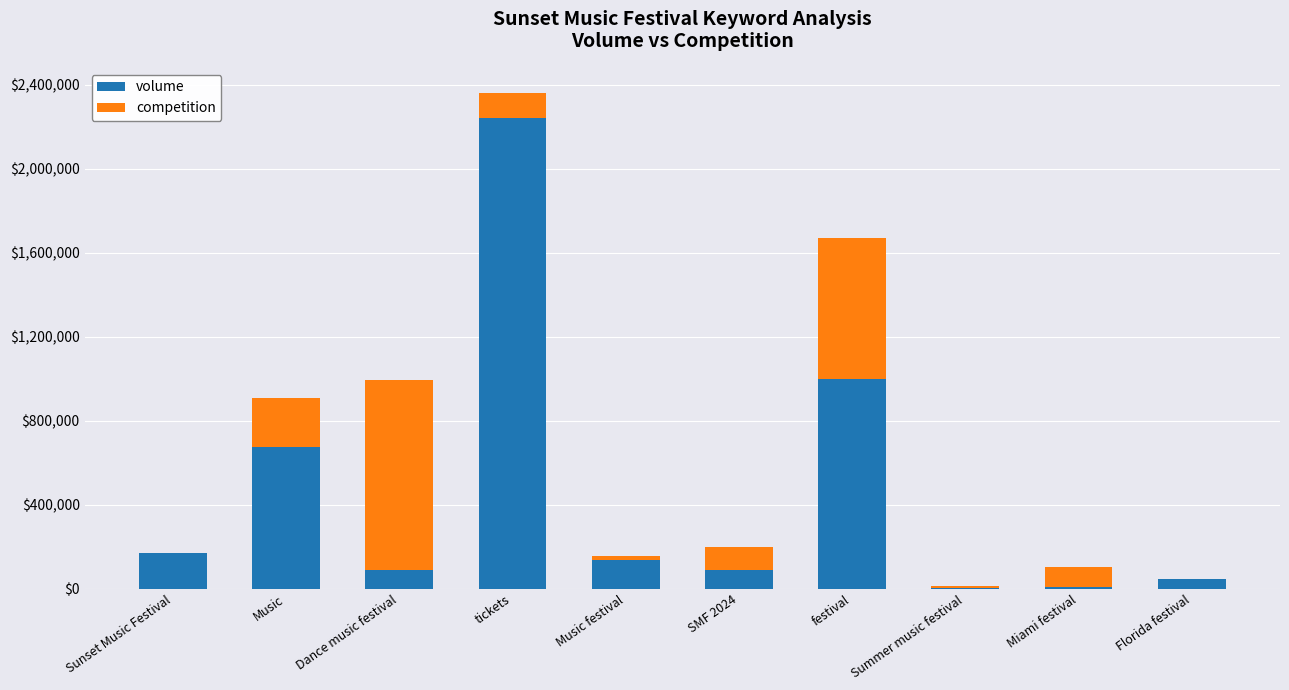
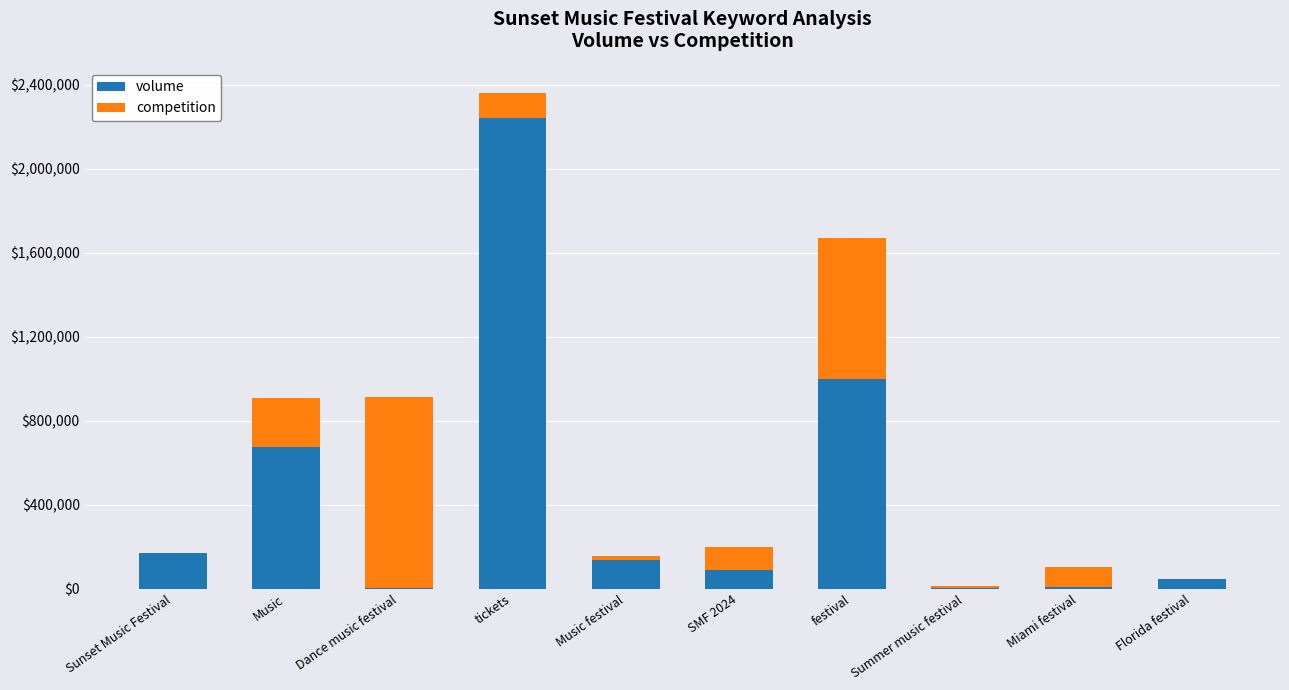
volume, Dance music festival: $90,000 -> $10,000
